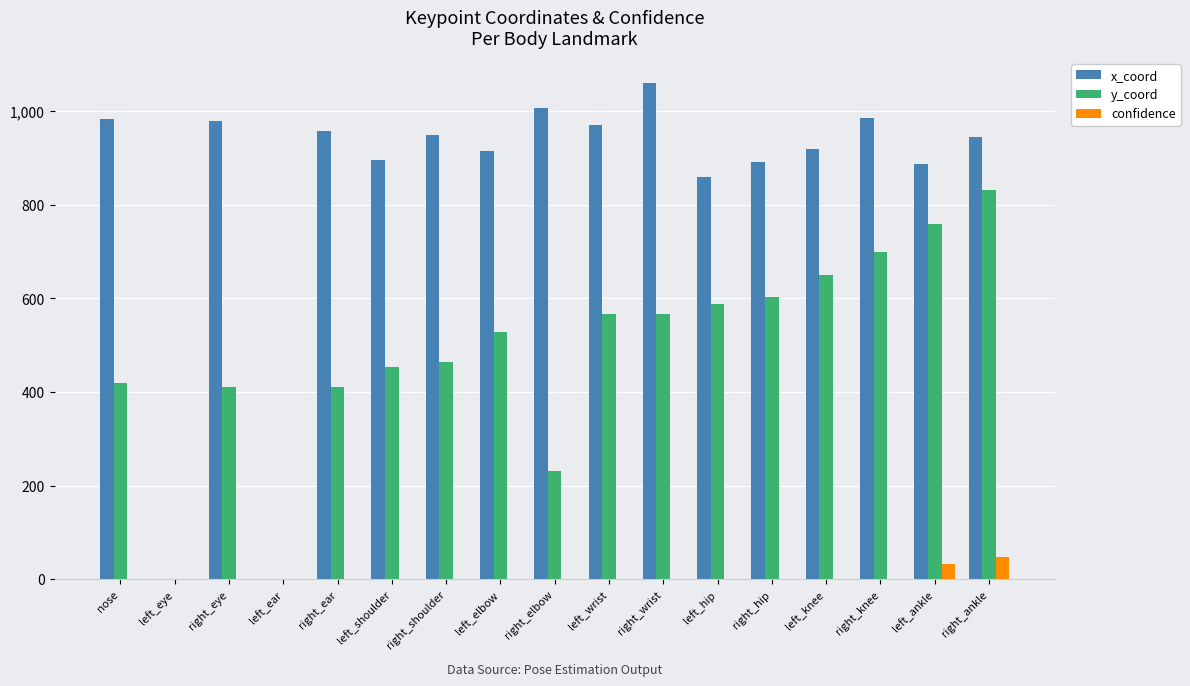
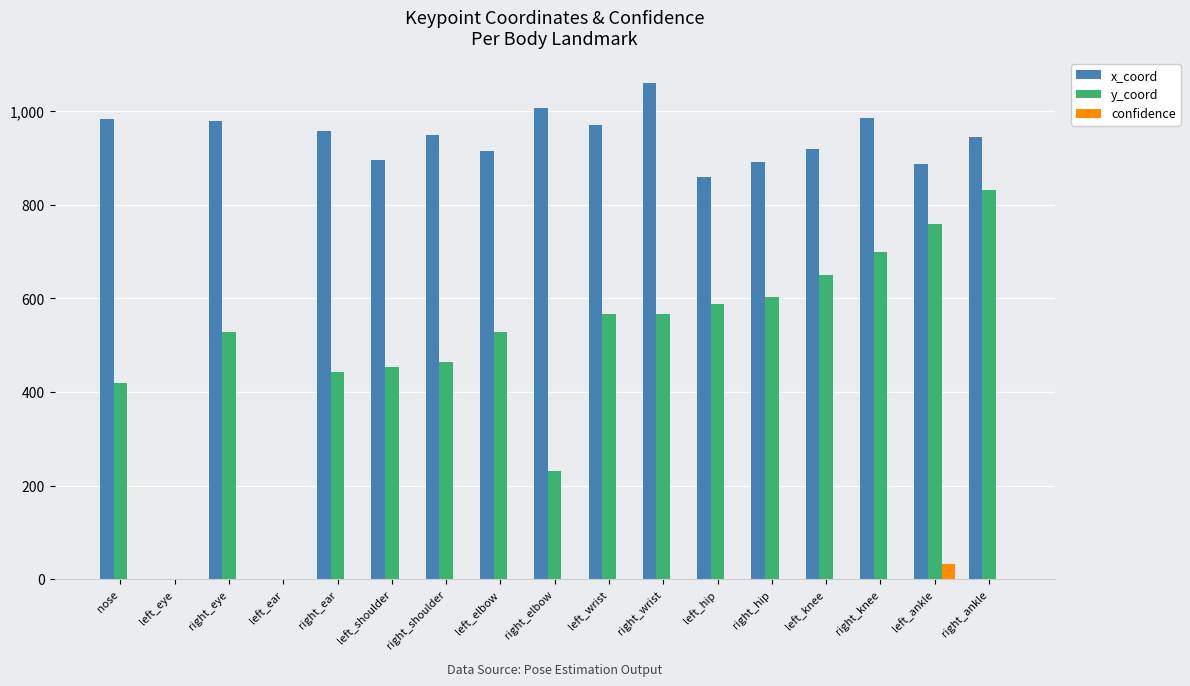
y_coord, right_eye: 410 -> 530
y_coord, right_ear: 410 -> 440
confidence, right_ankle: 50 -> 0
